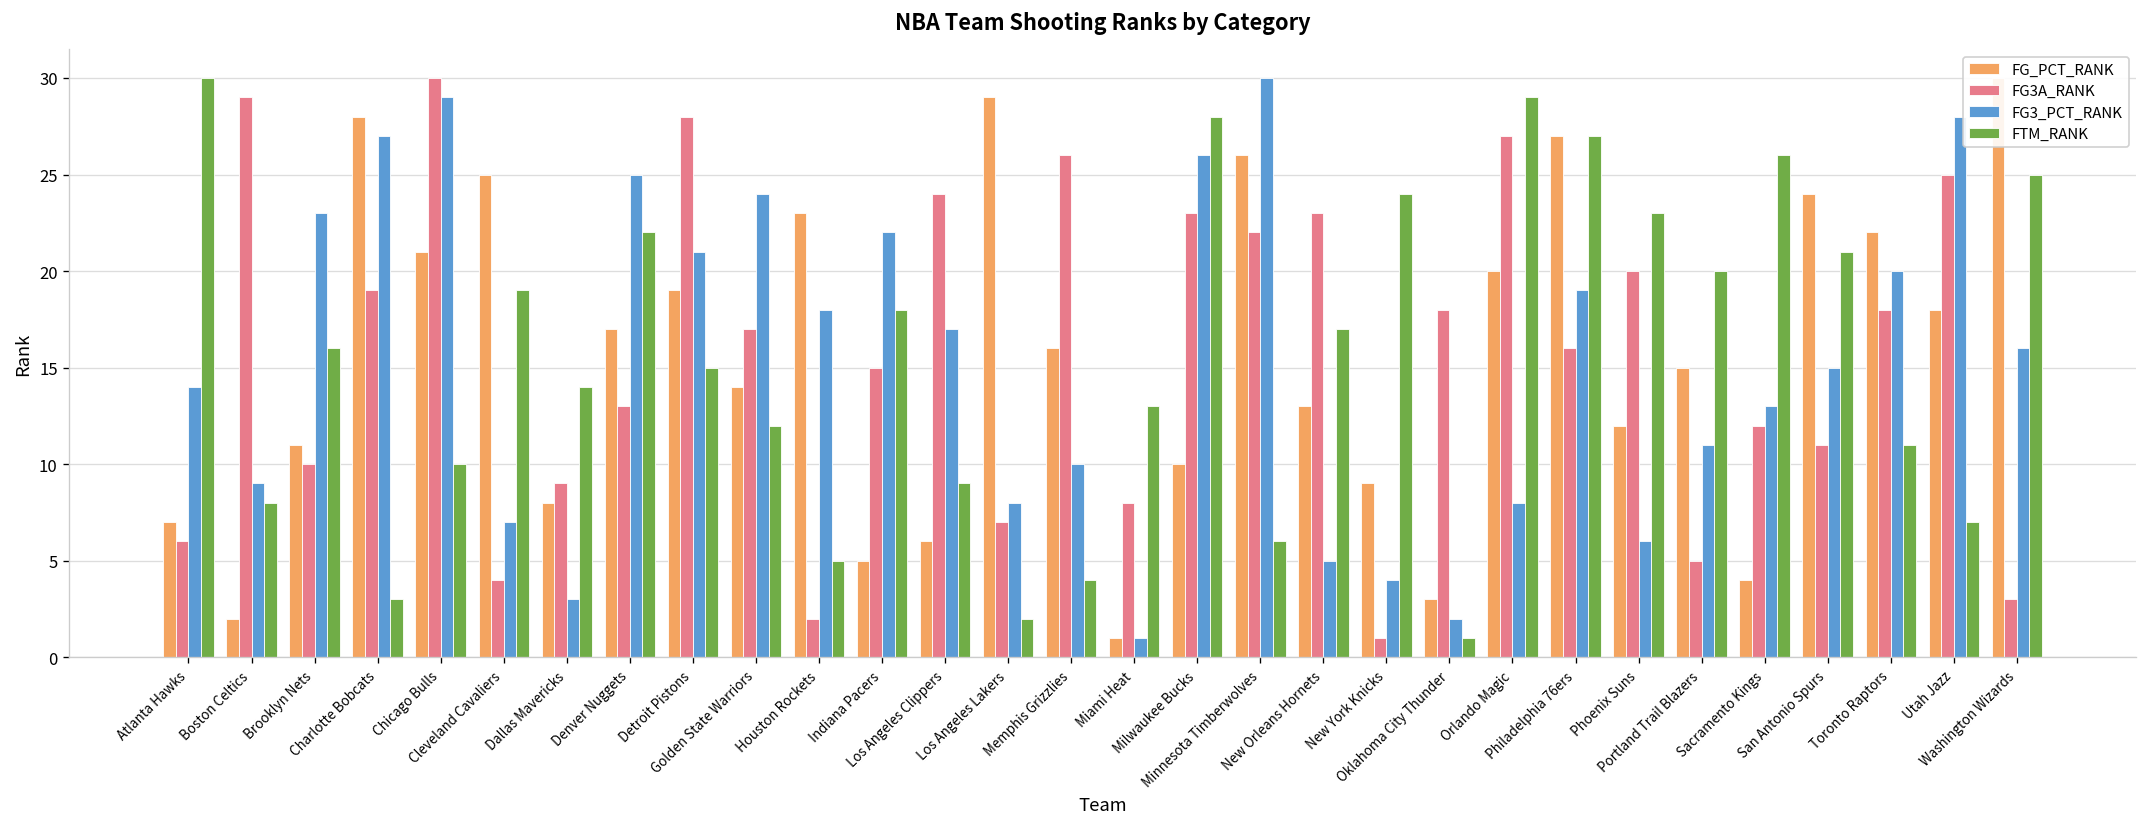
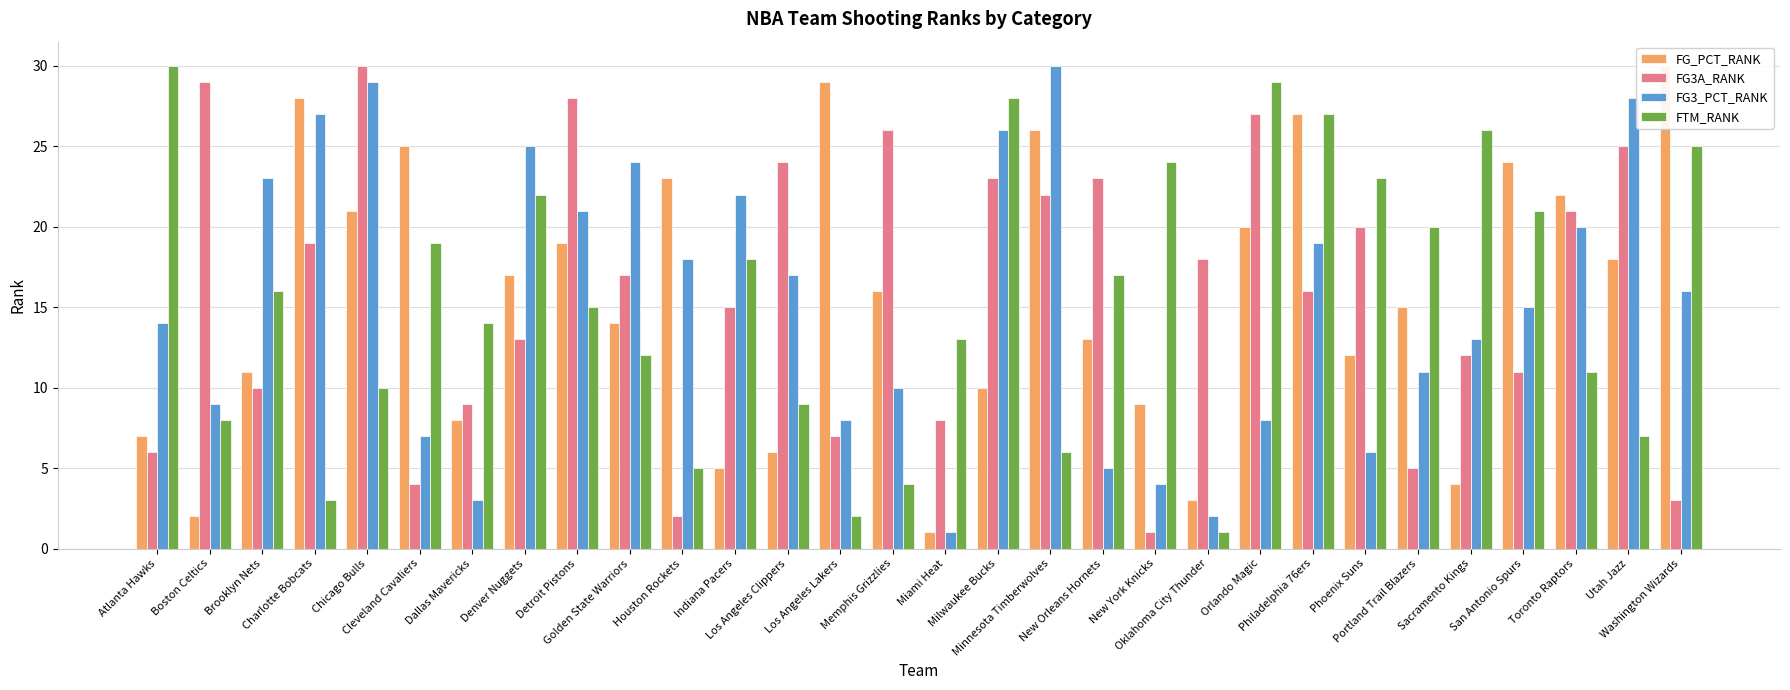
FG3A_RANK, Toronto Raptors: 18 -> 21
